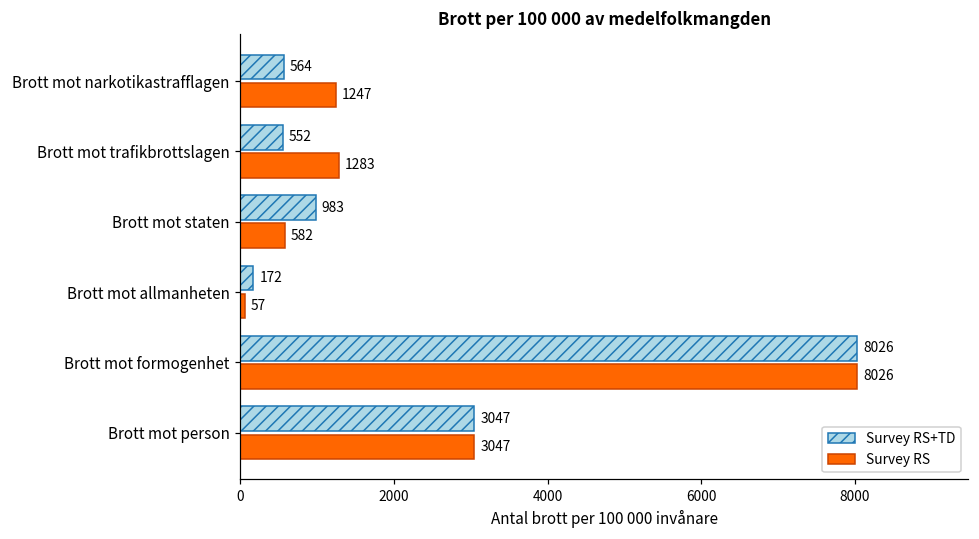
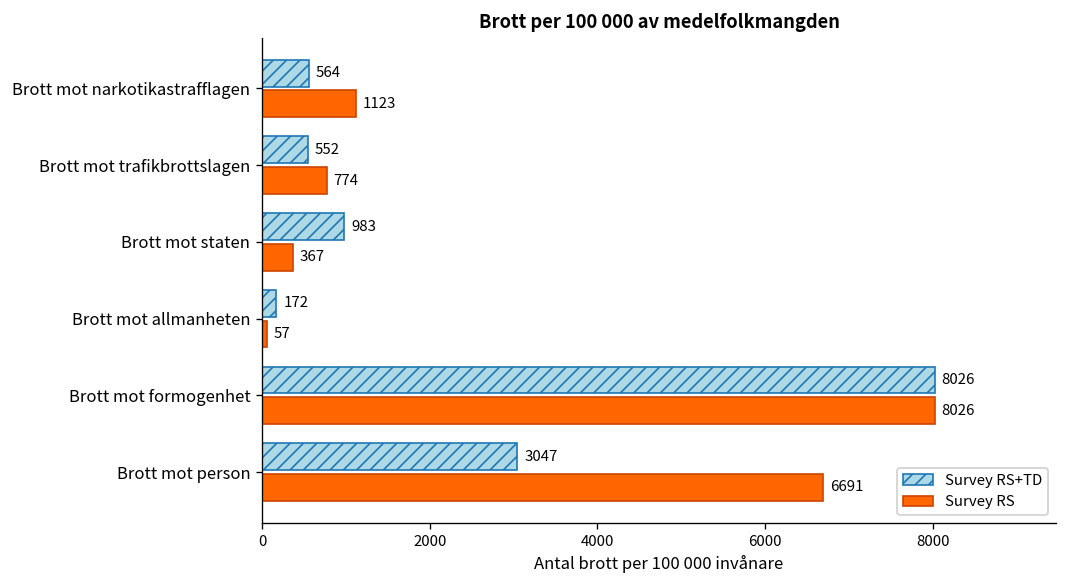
Survey RS, Brott mot narkotikastrafflagen: 1247 -> 1123
Survey RS, Brott mot trafikbrottslagen: 1283 -> 774
Survey RS, Brott mot staten: 582 -> 367
Survey RS, Brott mot person: 3047 -> 6691
